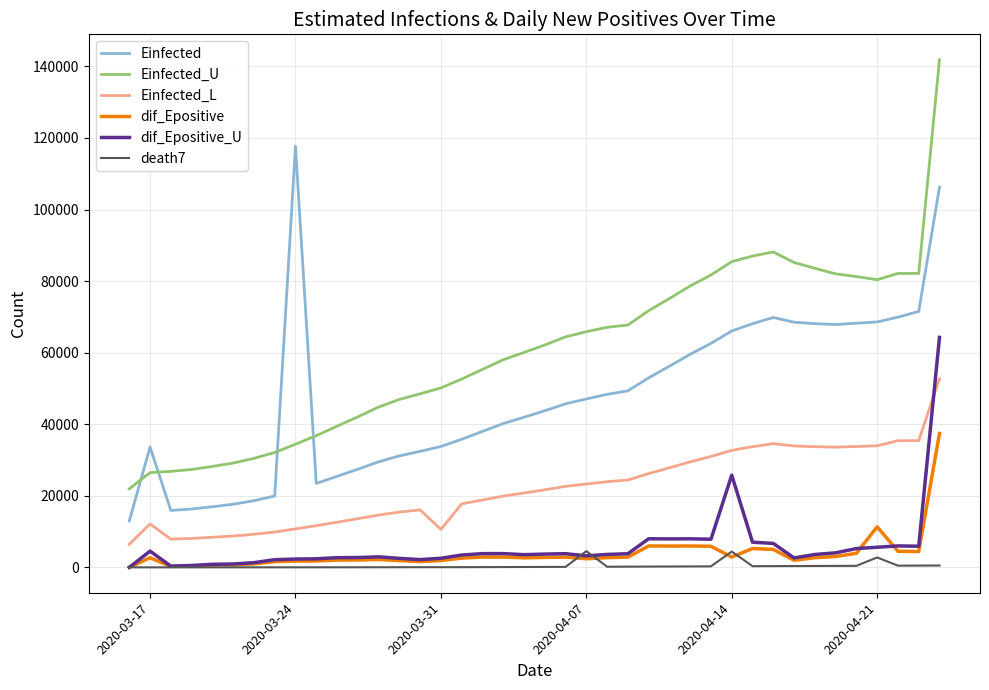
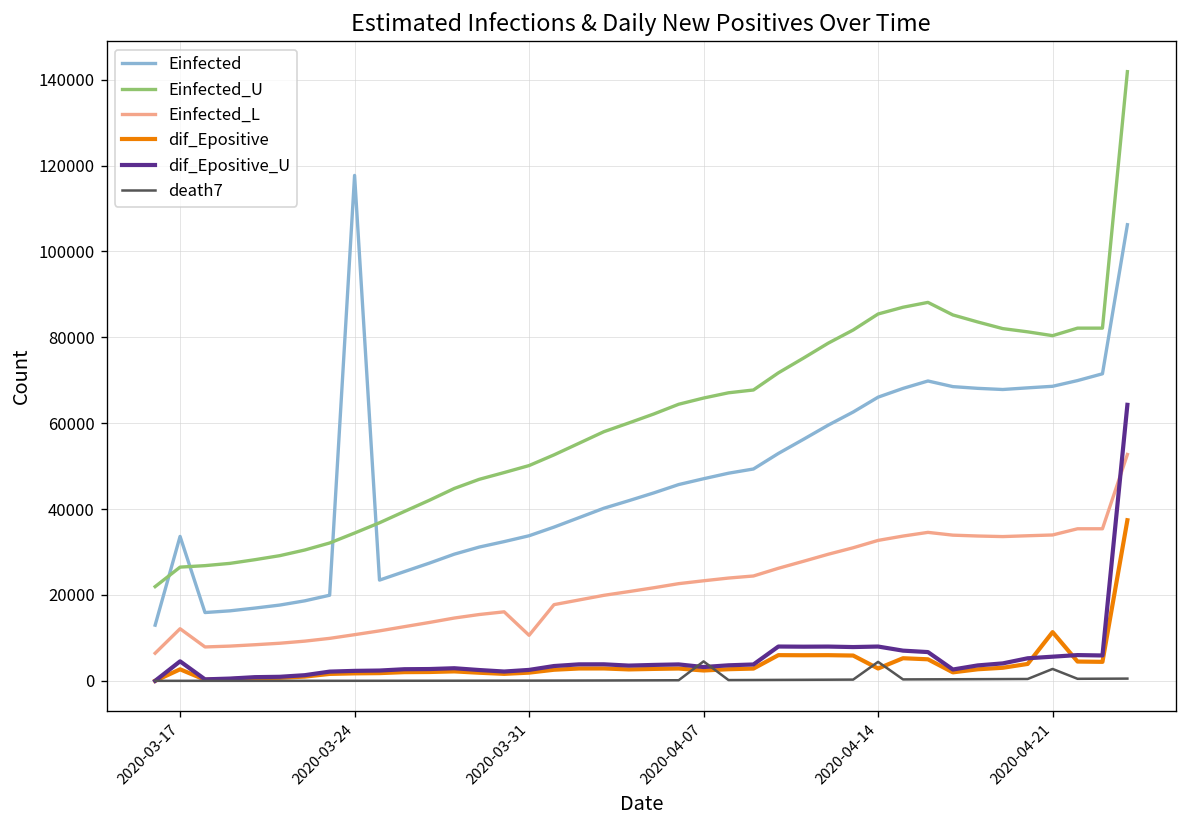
dif_Epositive_U, 2020-04-14: 26000 -> 8000
